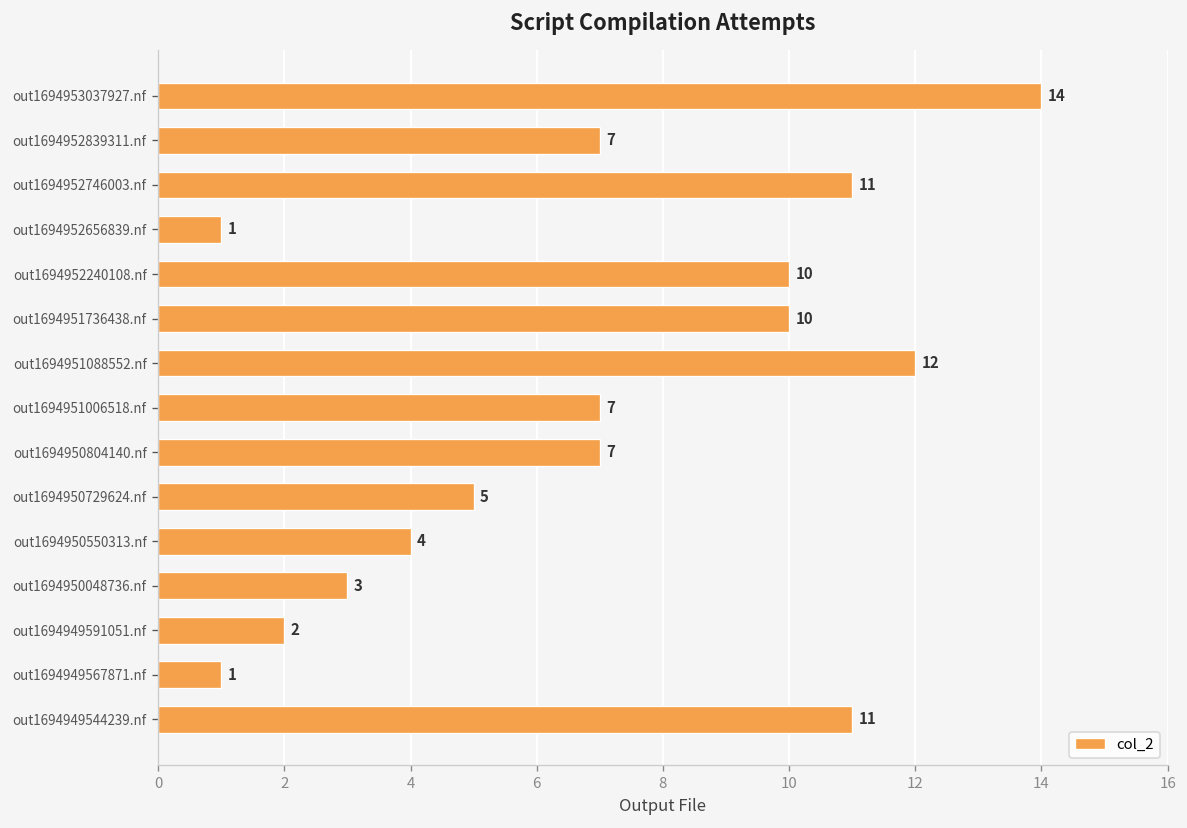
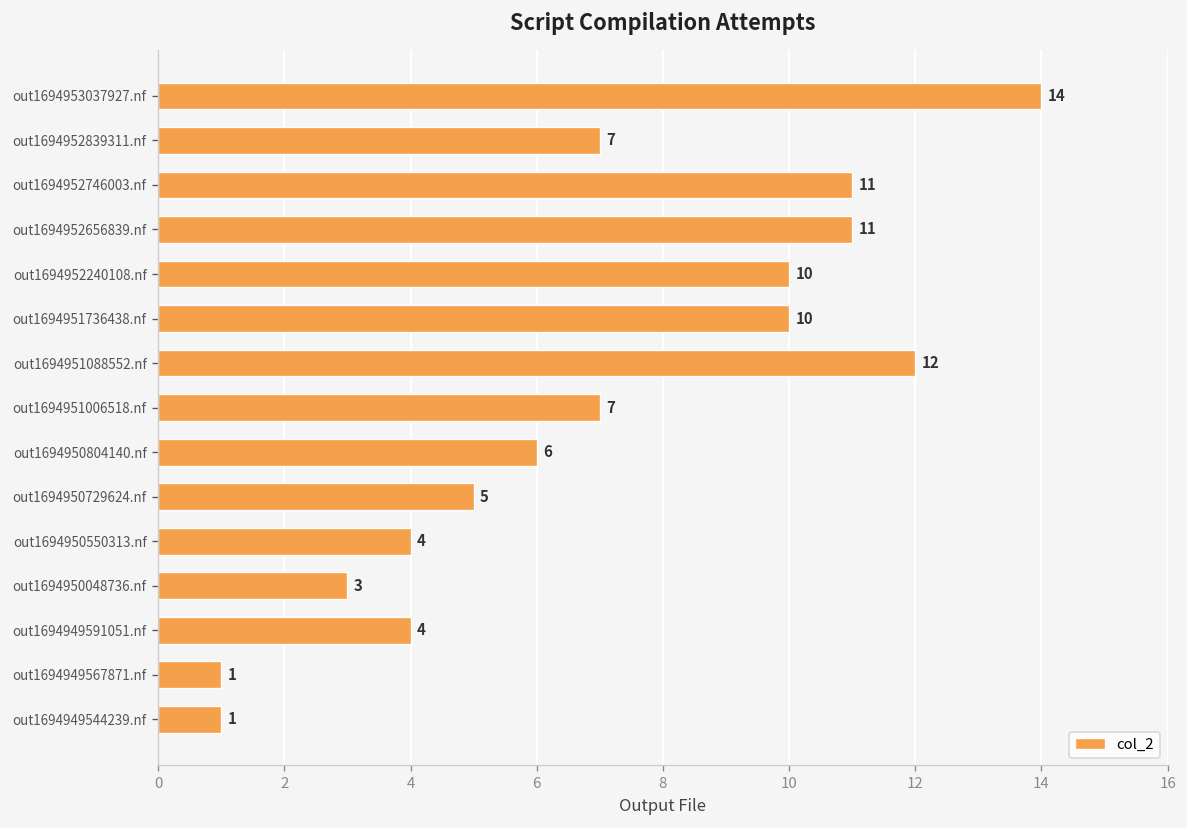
out1694952656839.nf: 1 -> 11
out1694950804140.nf: 7 -> 6
out1694949591051.nf: 2 -> 4
out1694949544239.nf: 11 -> 1
